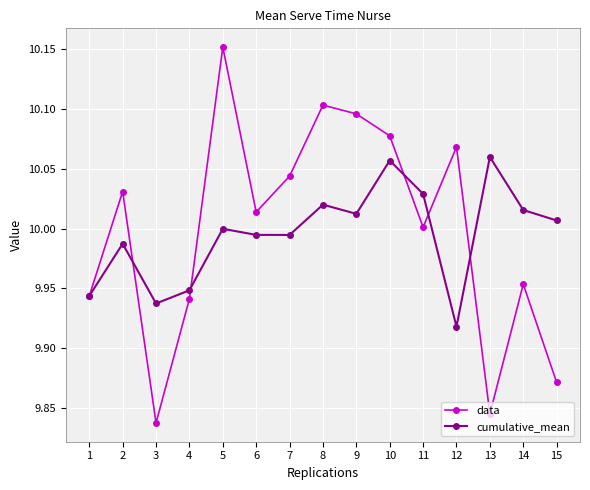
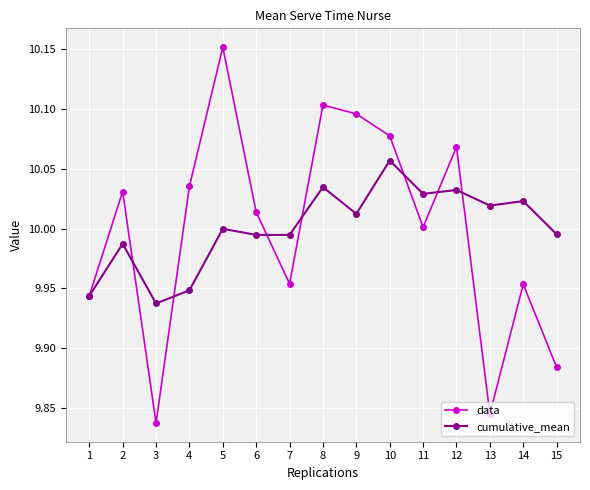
data, 4: 9.941 -> 10.035
data, 7: 10.044 -> 9.954
cumulative_mean, 8: 10.020 -> 10.035
cumulative_mean, 12: 9.918 -> 10.032
cumulative_mean, 13: 10.060 -> 10.019
cumulative_mean, 14: 10.015 -> 10.023
data, 15: 9.872 -> 9.884
cumulative_mean, 15: 10.007 -> 9.995
